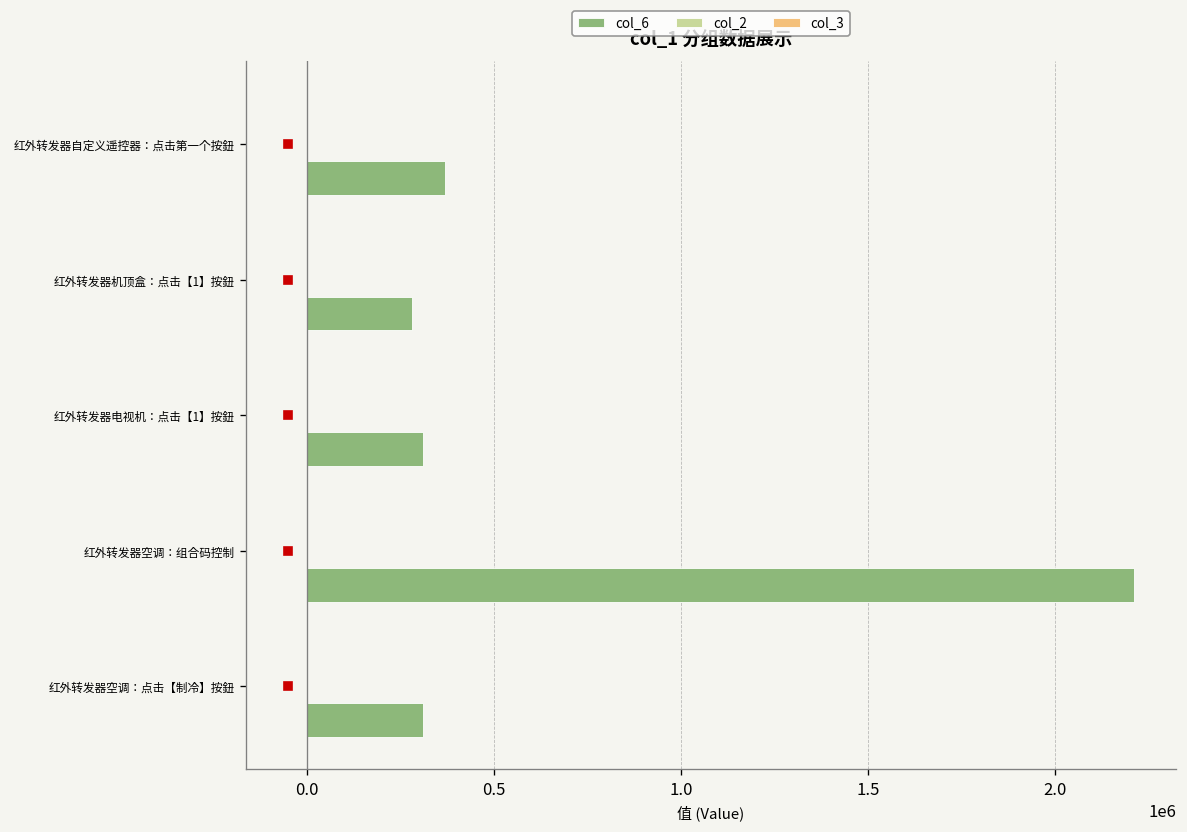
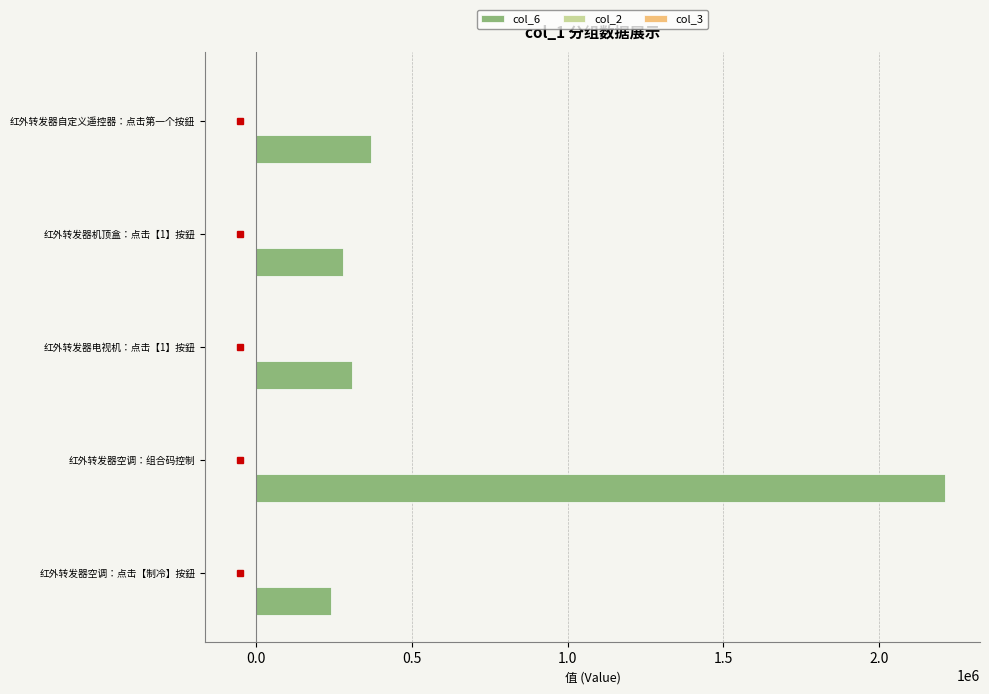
col_6, 红外转发器空调：点击【制冷】按鈕: 310000 -> 240000
